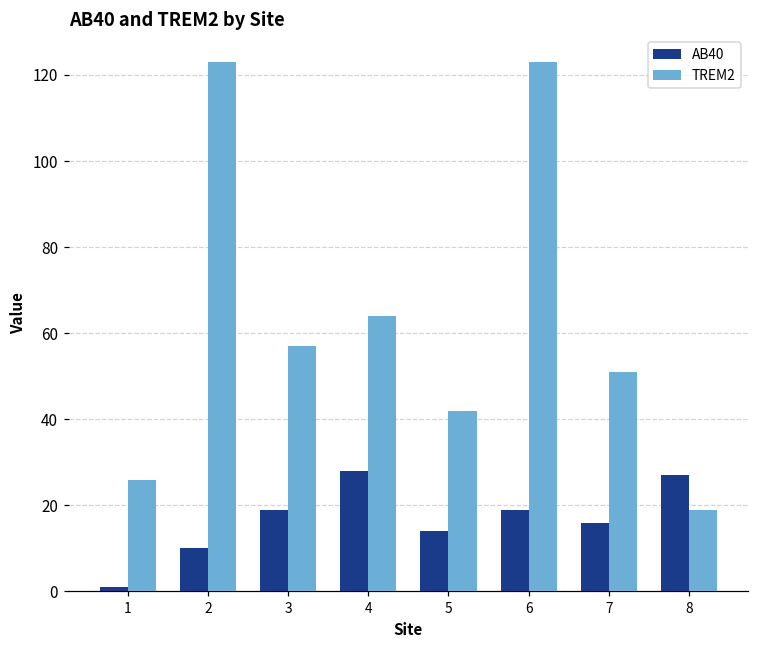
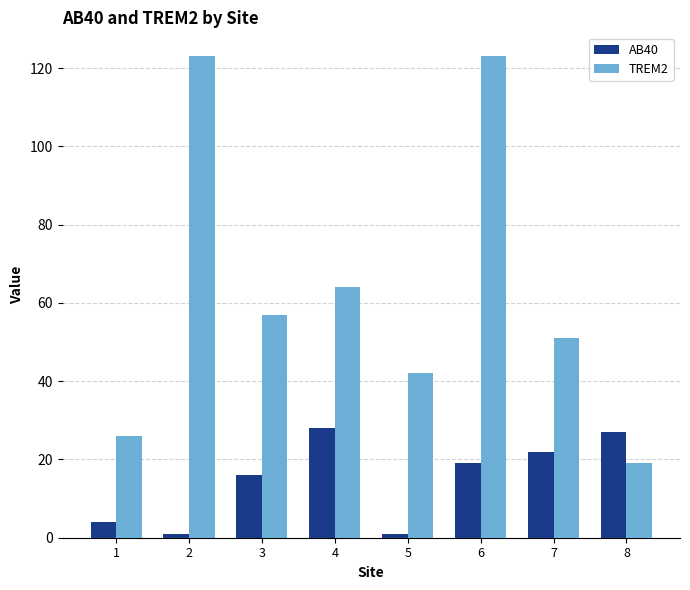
AB40, 1: 1 -> 4
AB40, 2: 10 -> 1
AB40, 3: 19 -> 16
AB40, 5: 14 -> 1
AB40, 7: 16 -> 22
